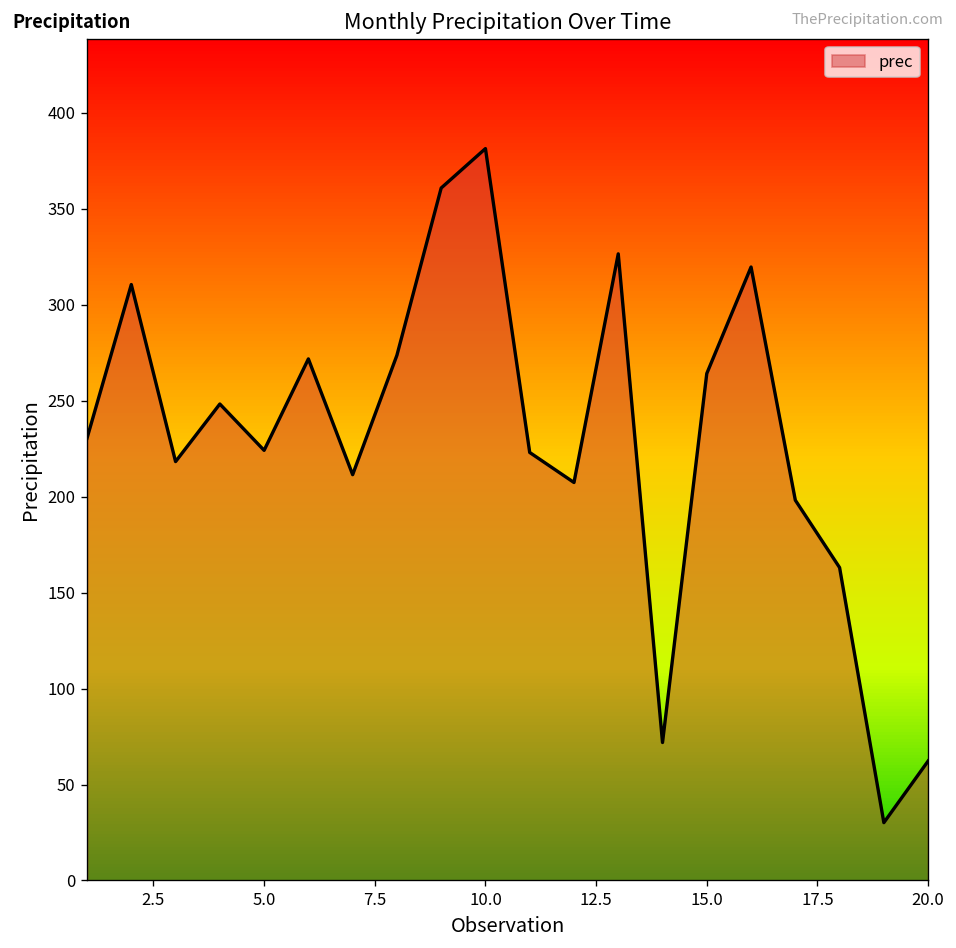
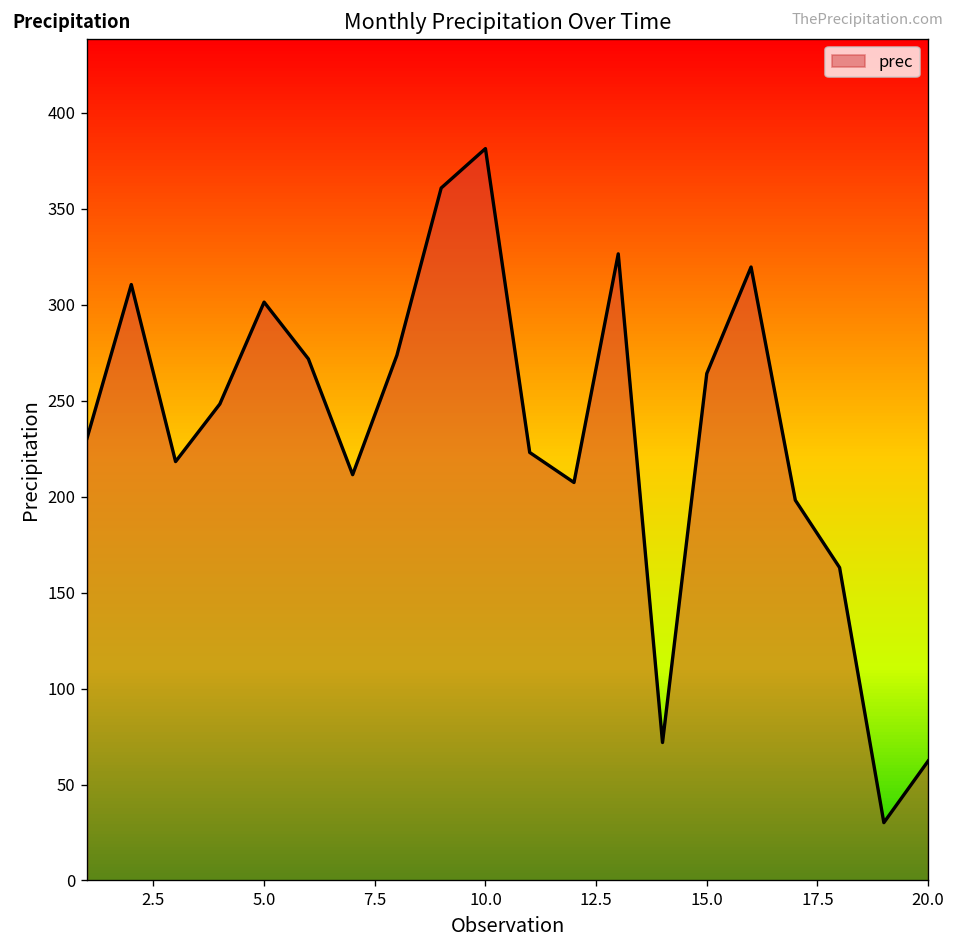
5.0: 224 -> 301
